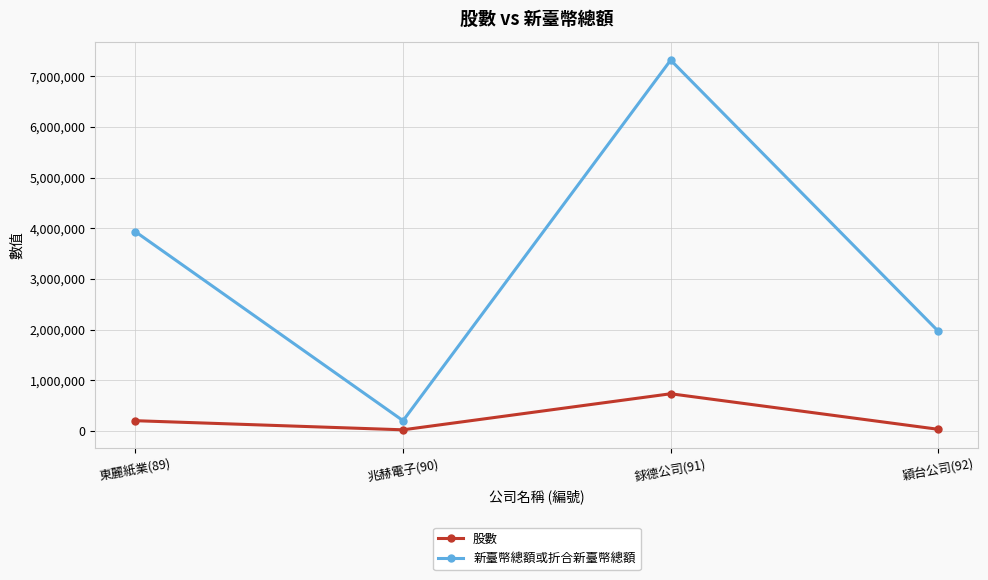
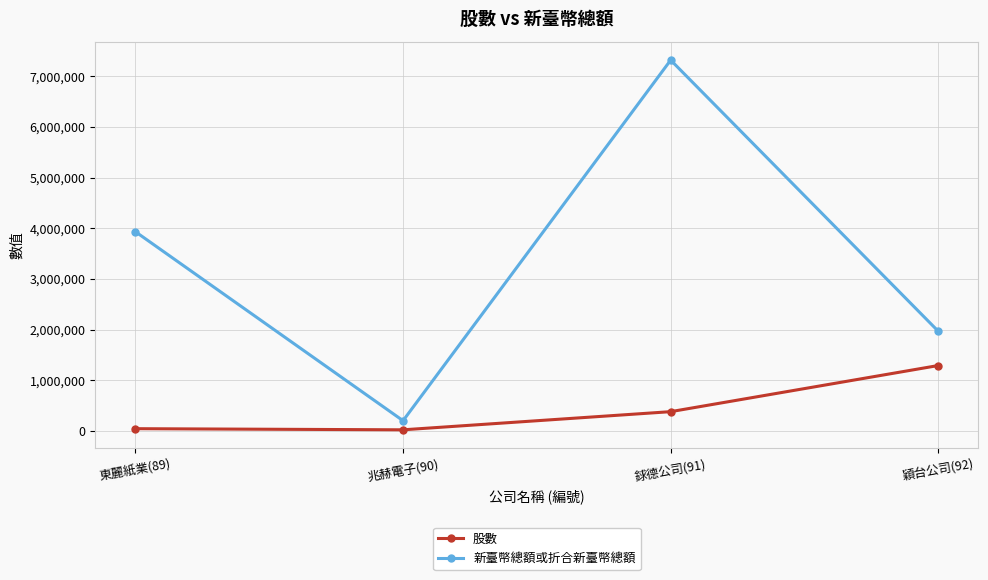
股數, 東麗紙業(89): 200,000 -> 0
股數, 銶德公司(91): 700,000 -> 400,000
股數, 穎台公司(92): 0 -> 1,300,000
